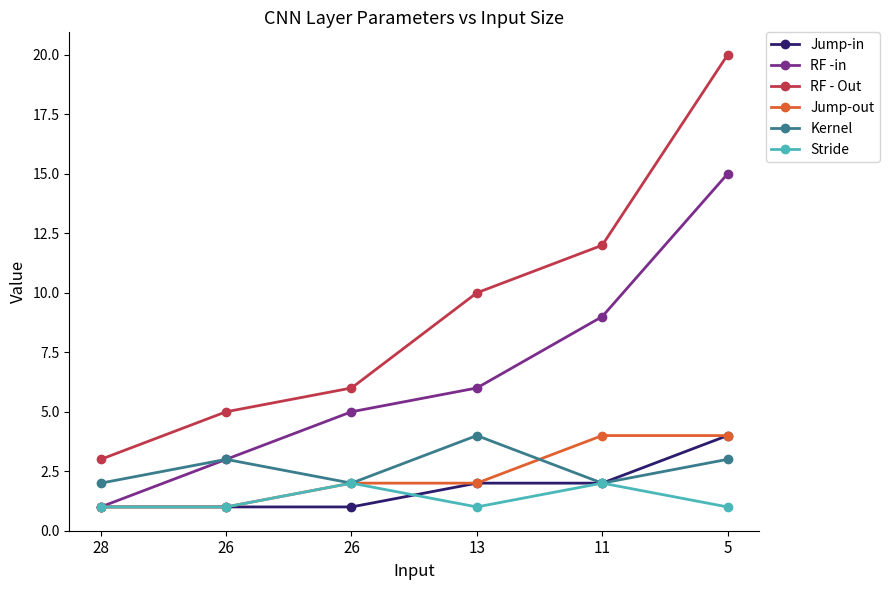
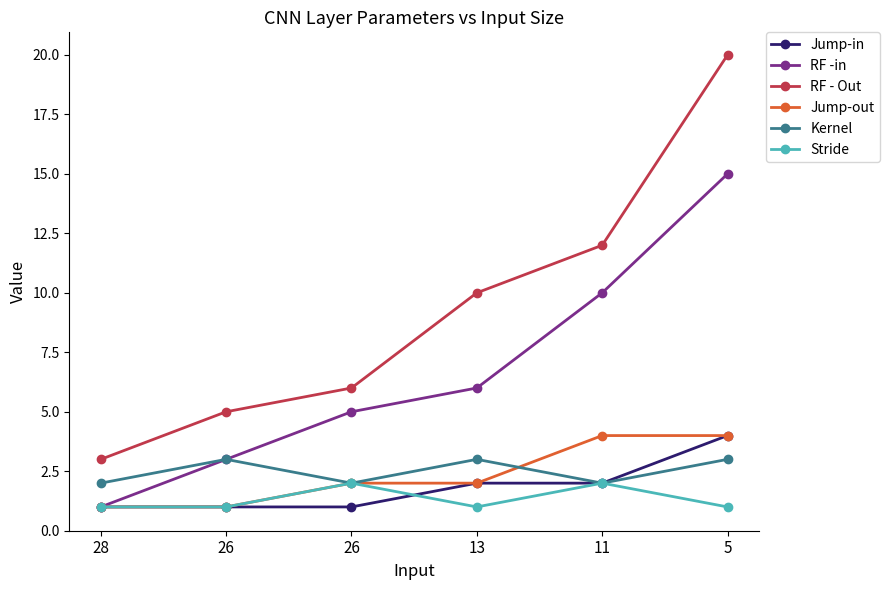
Kernel, 13: 4 -> 3
RF -in, 11: 9 -> 10
